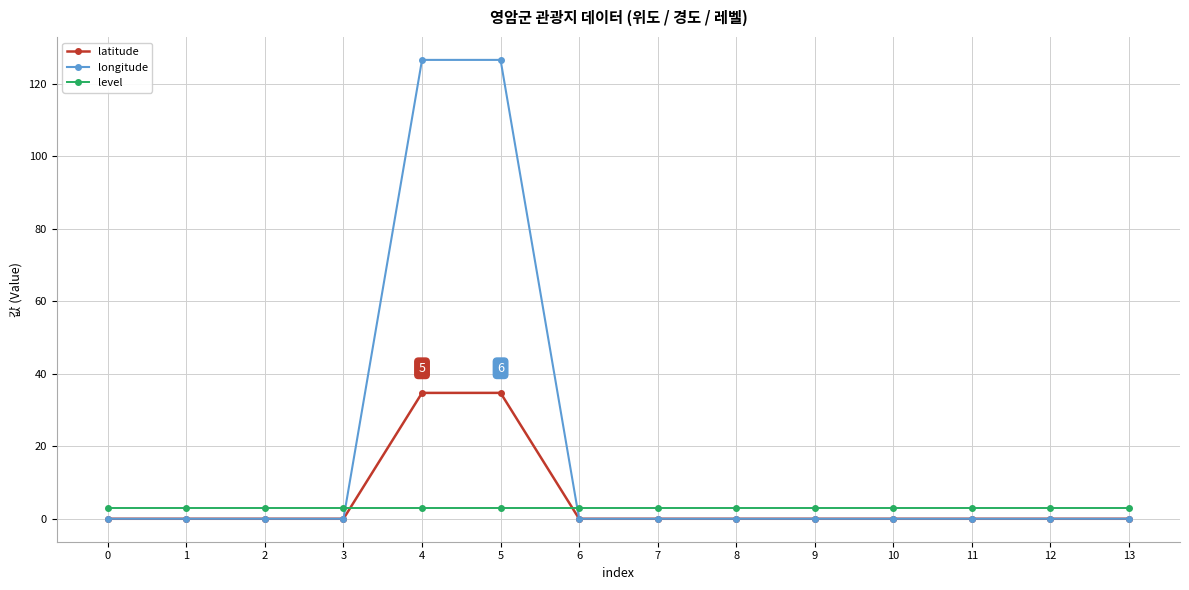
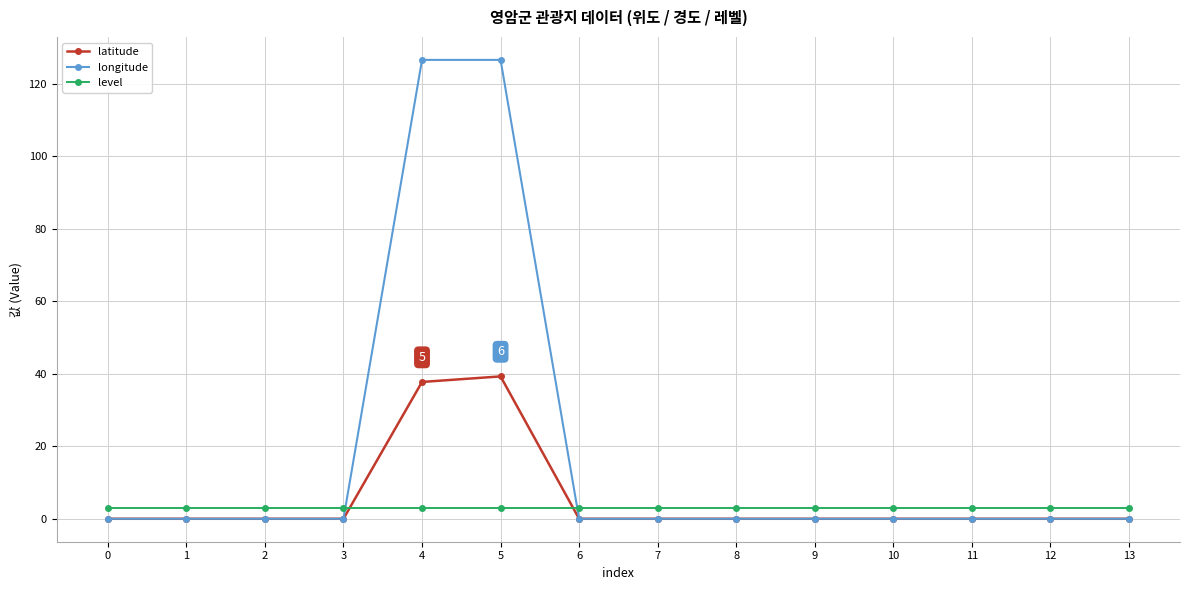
latitude, 4: 35 -> 38
latitude, 5: 35 -> 39
